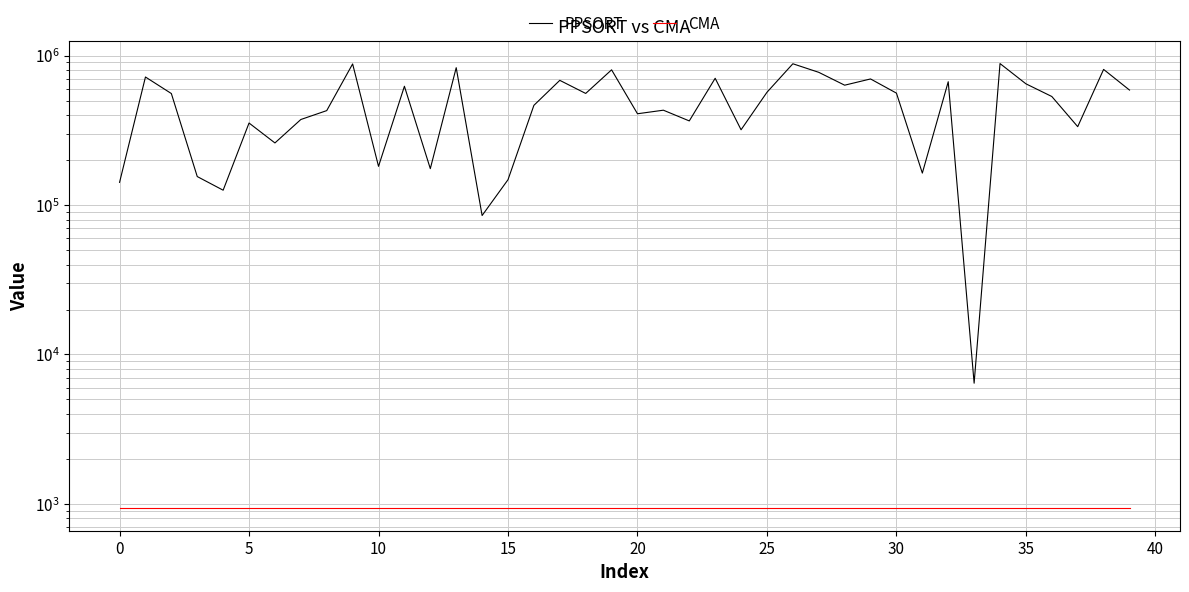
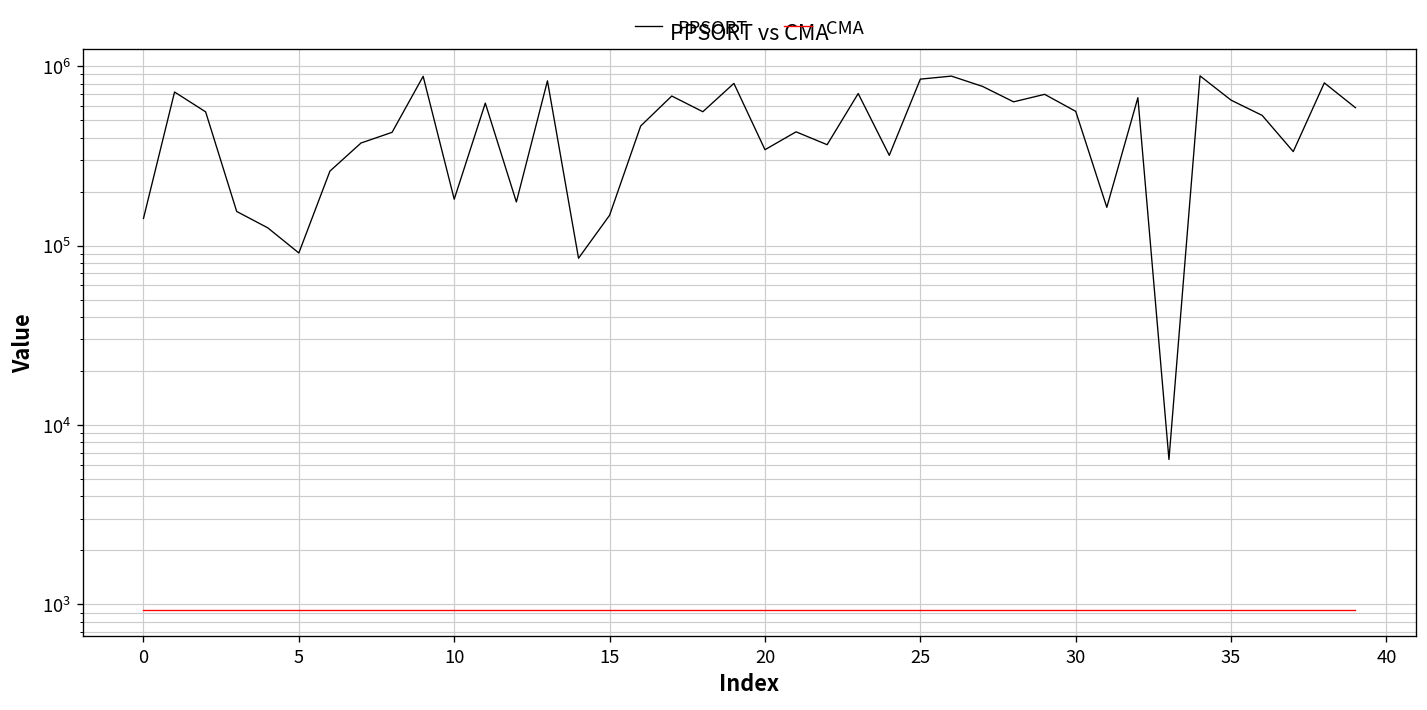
PPSORT, 5: 350000 -> 90000
PPSORT, 20: 410000 -> 340000
PPSORT, 25: 570000 -> 800000
